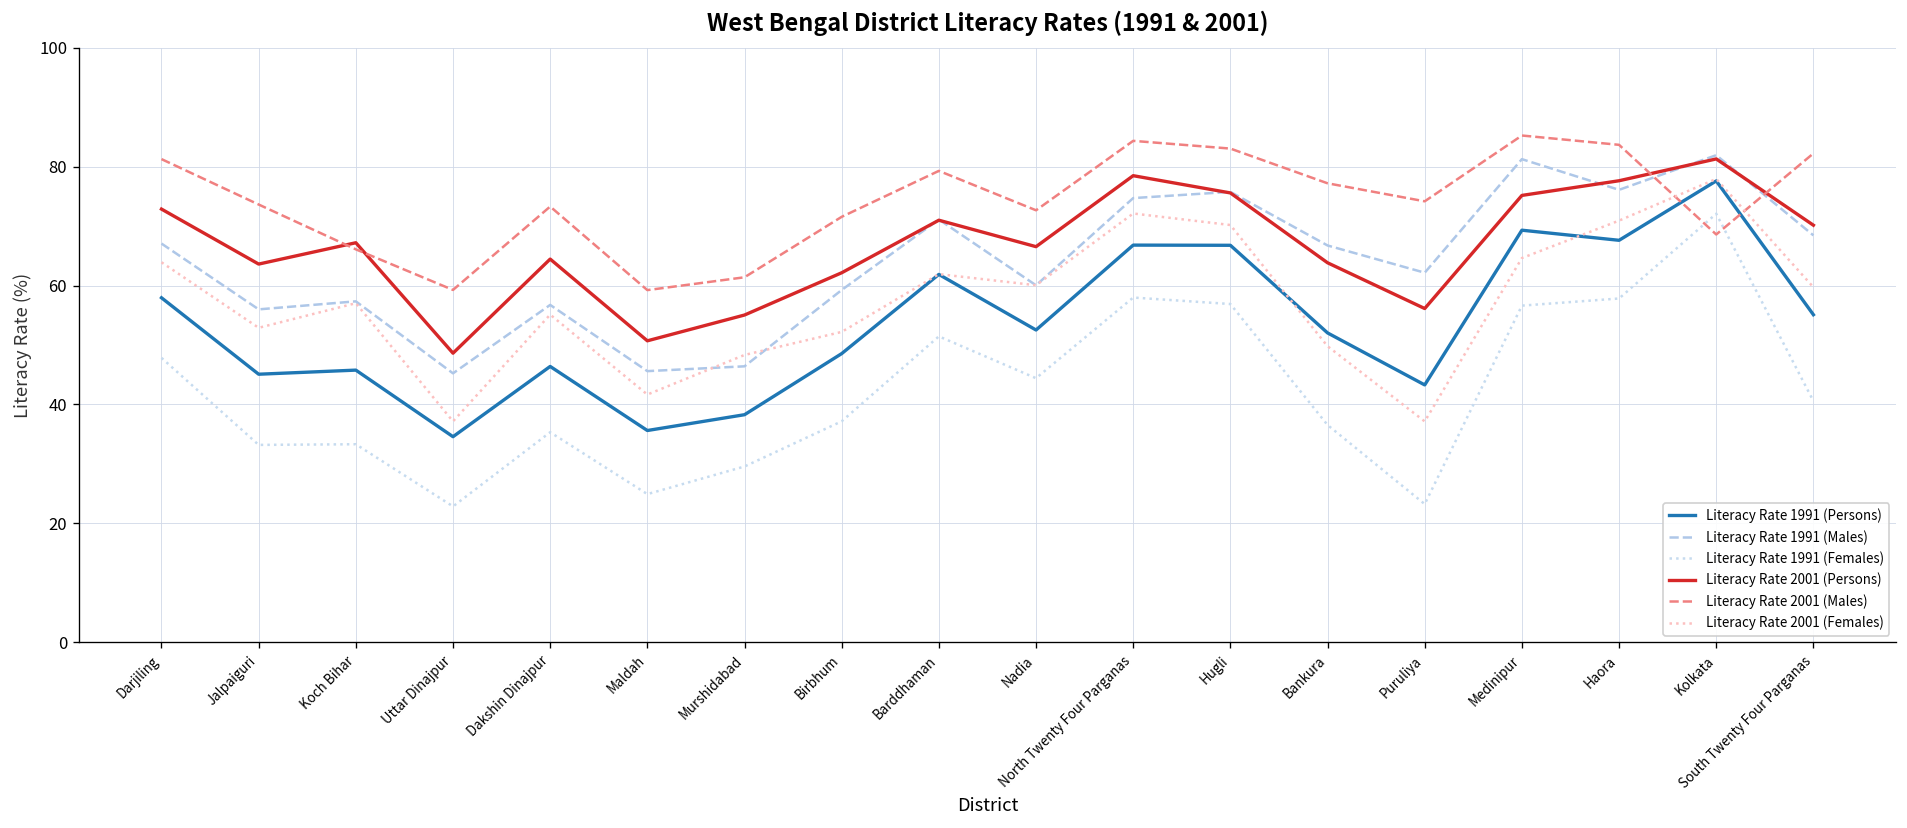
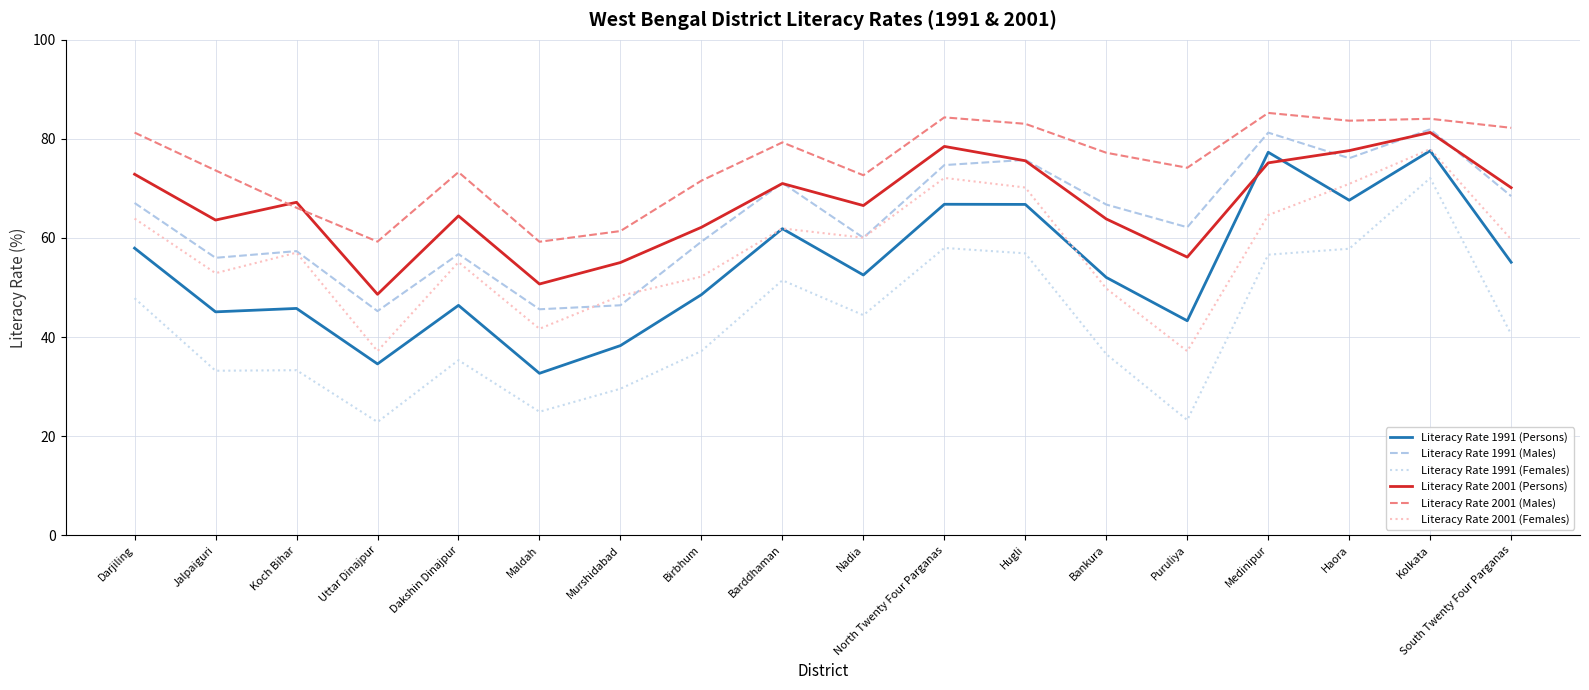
Literacy Rate 1991 (Persons), Maldah: 36 -> 33
Literacy Rate 1991 (Persons), Medinipur: 69 -> 77
Literacy Rate 2001 (Males), Kolkata: 69 -> 84
